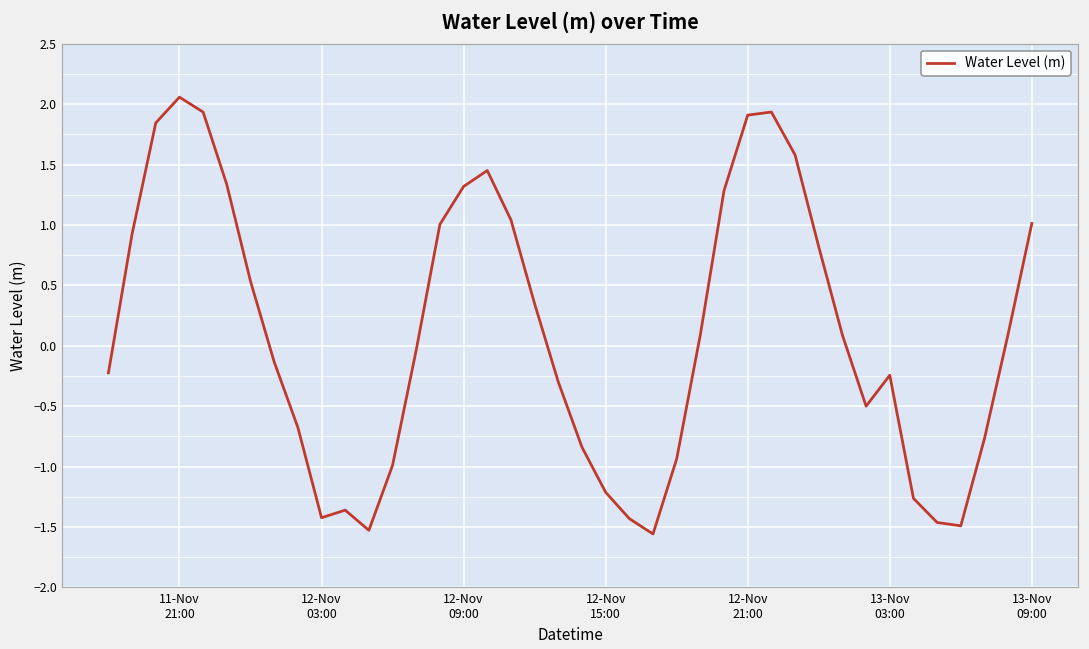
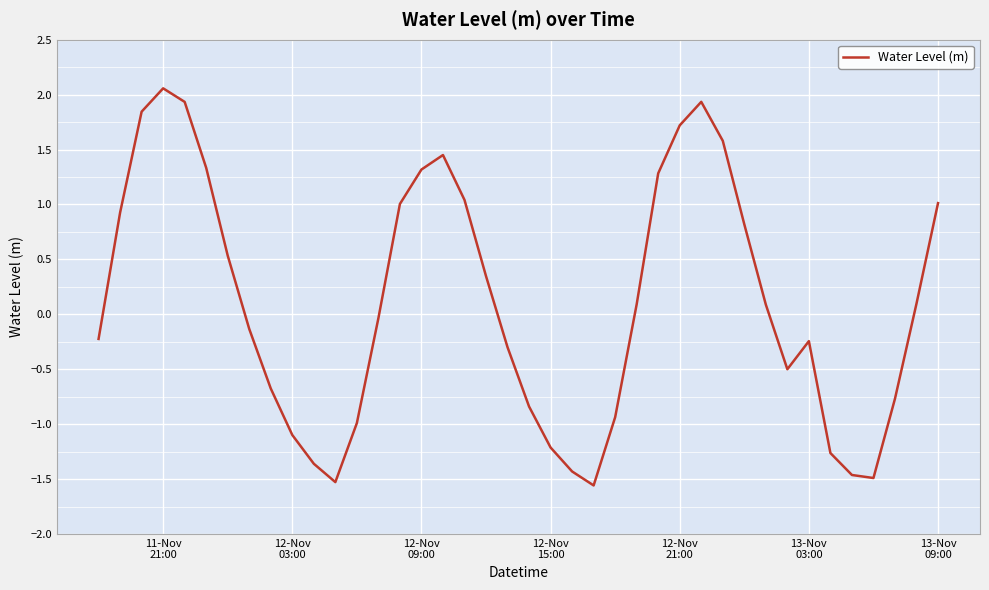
12-Nov 03:00: -1.42 -> -1.10
12-Nov 21:00: 1.91 -> 1.72
